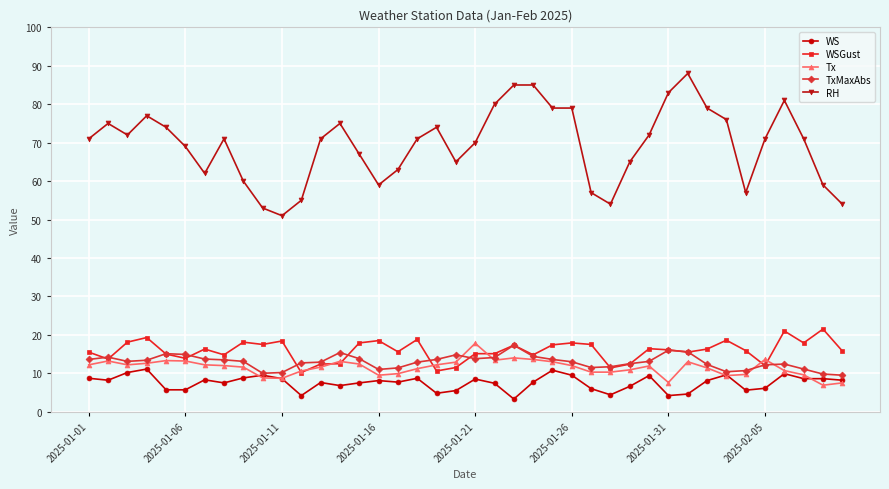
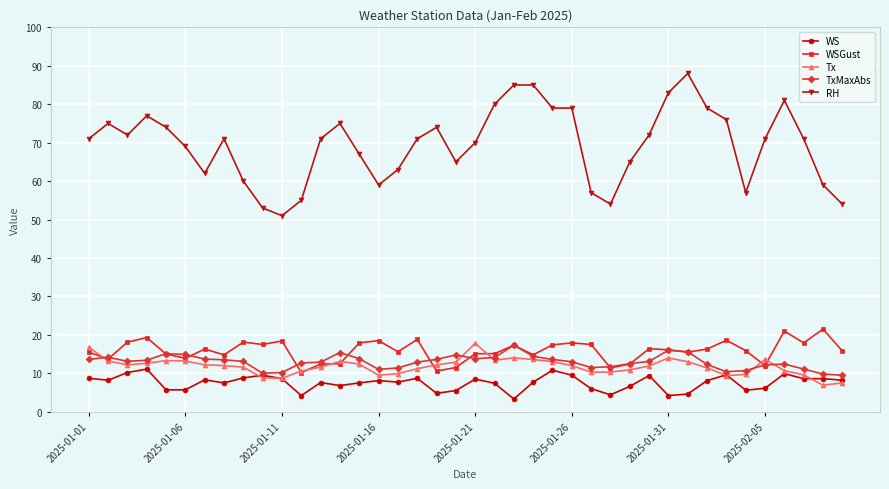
Tx, 2025-01-01: 12 -> 17
Tx, 2025-01-31: 8 -> 14
